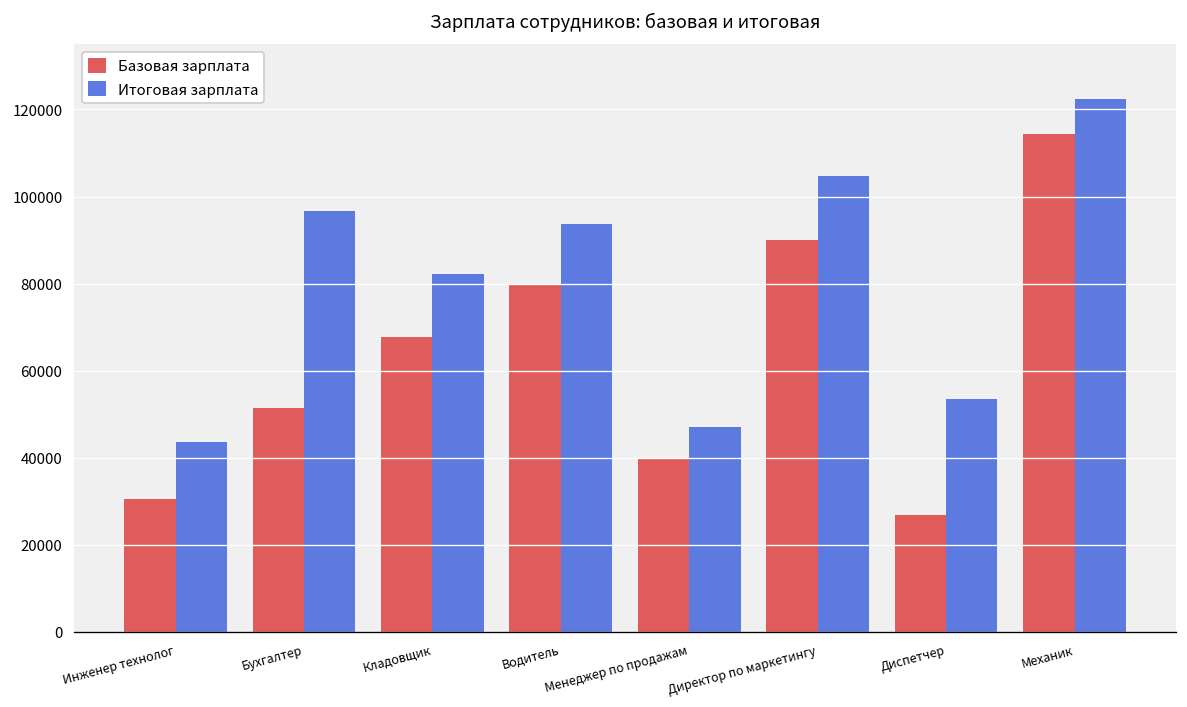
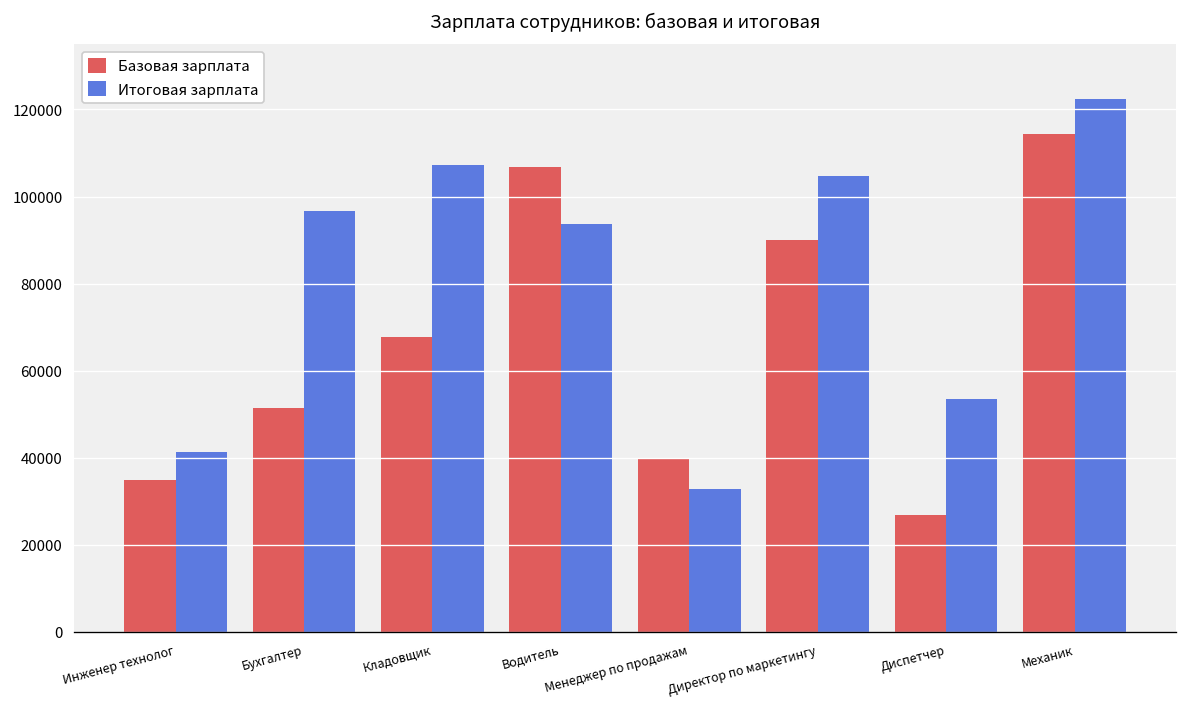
Базовая зарплата, Инженер технолог: 31000 -> 35000
Итоговая зарплата, Инженер технолог: 44000 -> 41000
Итоговая зарплата, Кладовщик: 82000 -> 107000
Базовая зарплата, Водитель: 80000 -> 107000
Итоговая зарплата, Менеджер по продажам: 47000 -> 33000
